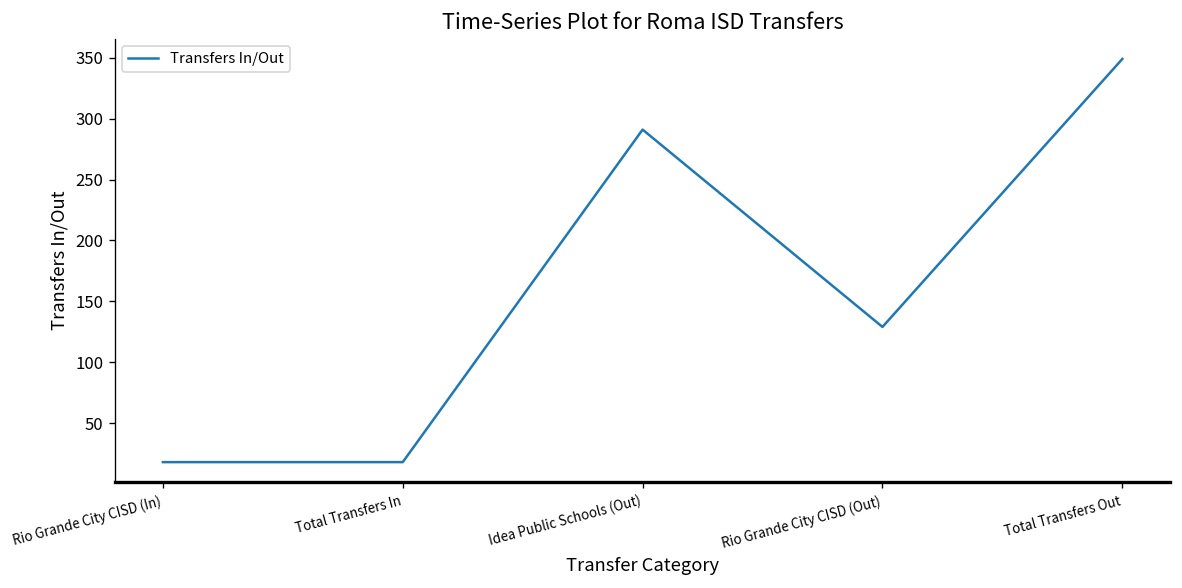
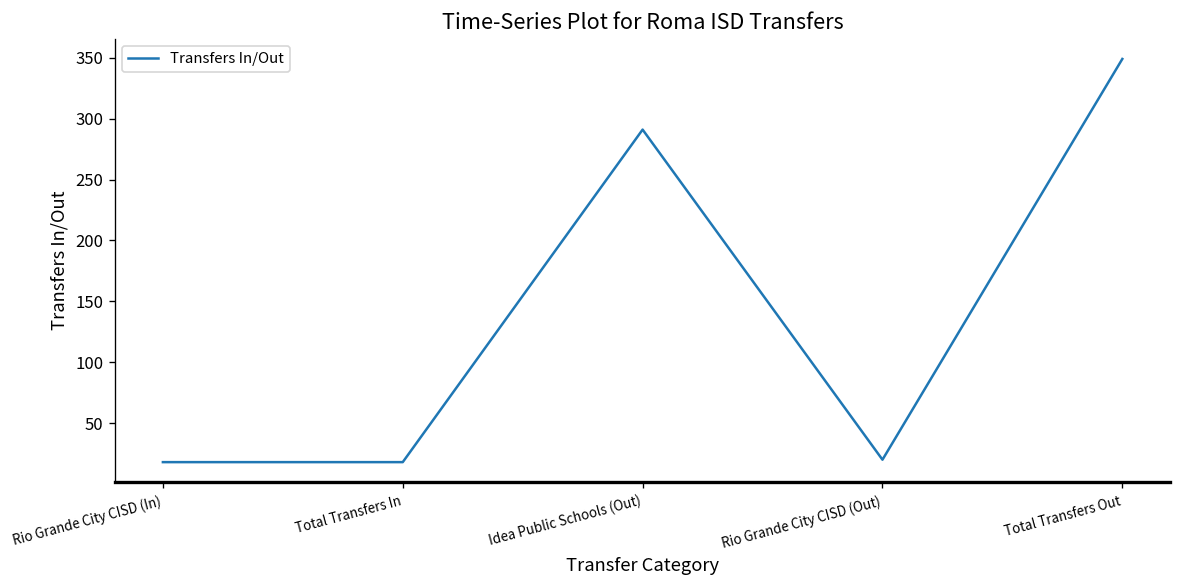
Rio Grande City CISD (Out): 129 -> 20
